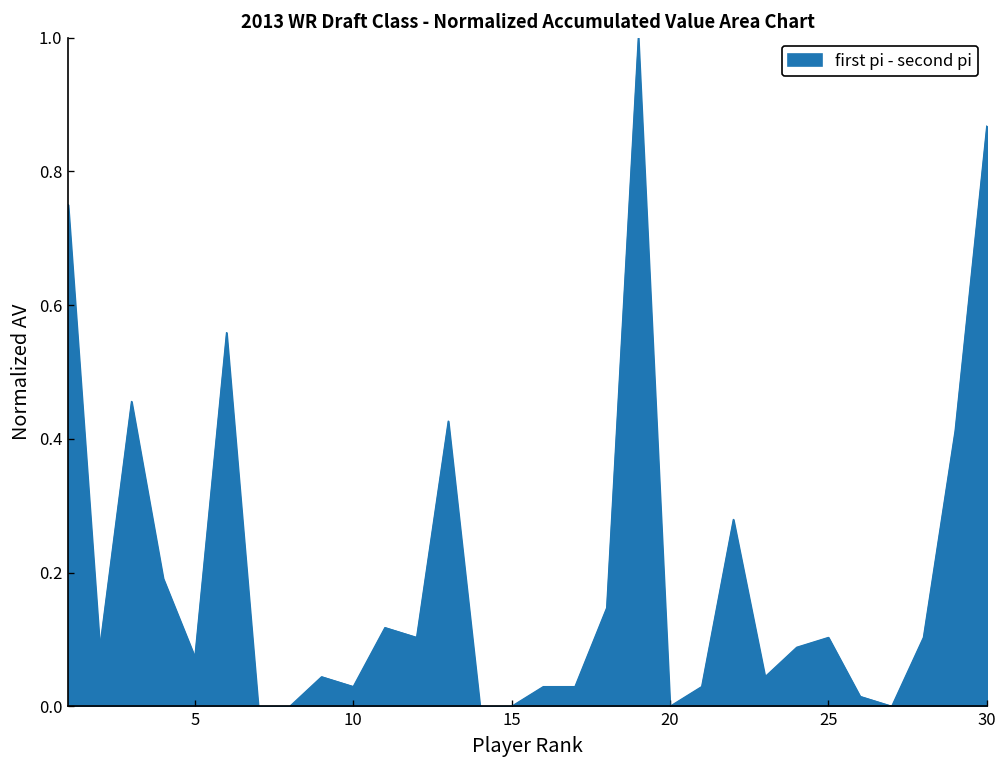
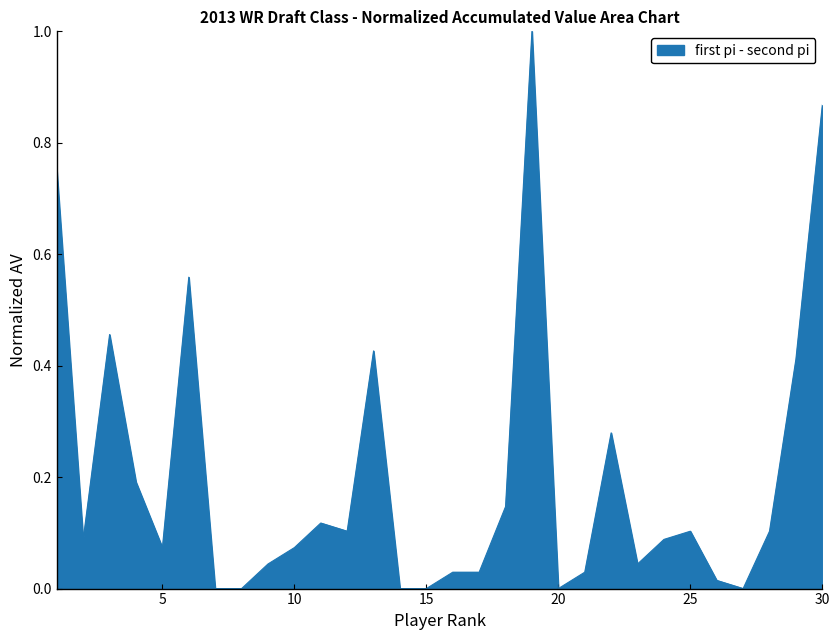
10: 0.03 -> 0.07
